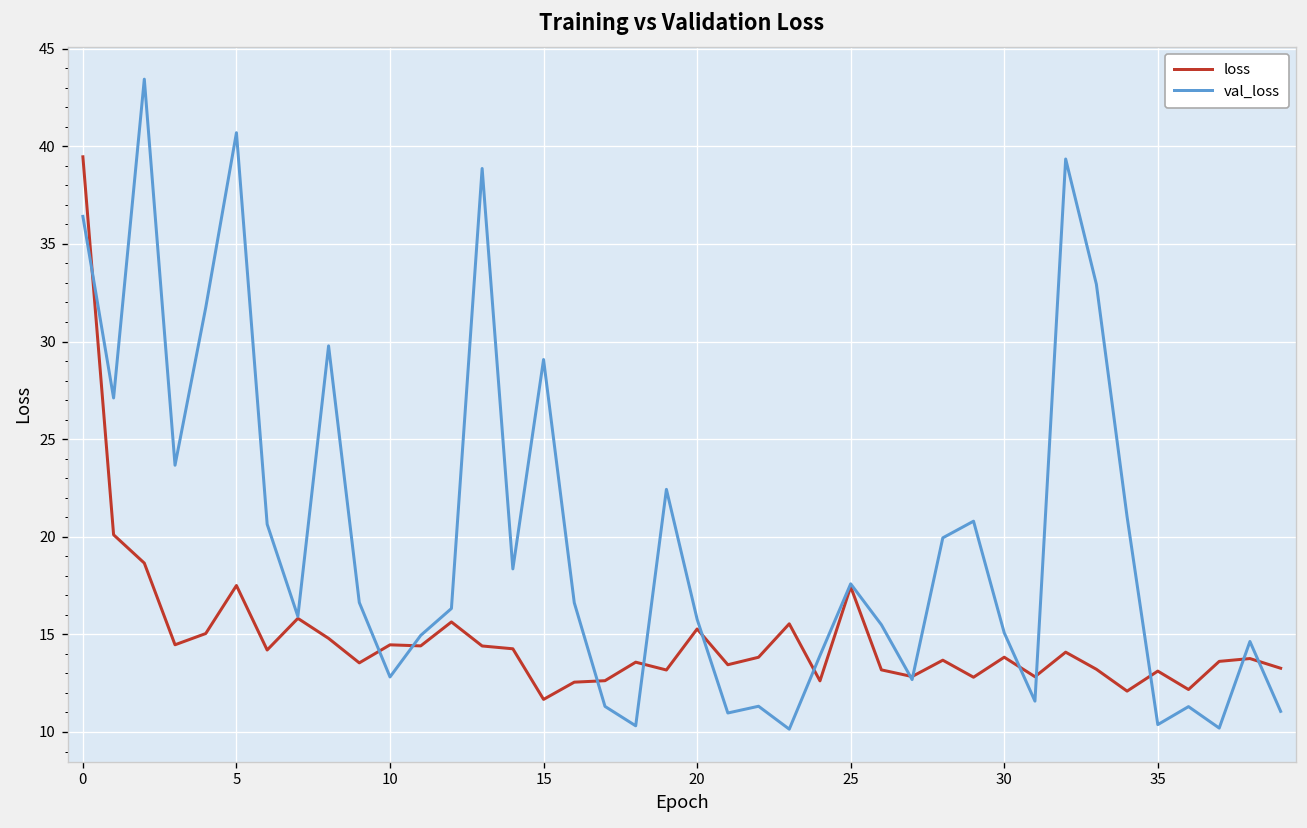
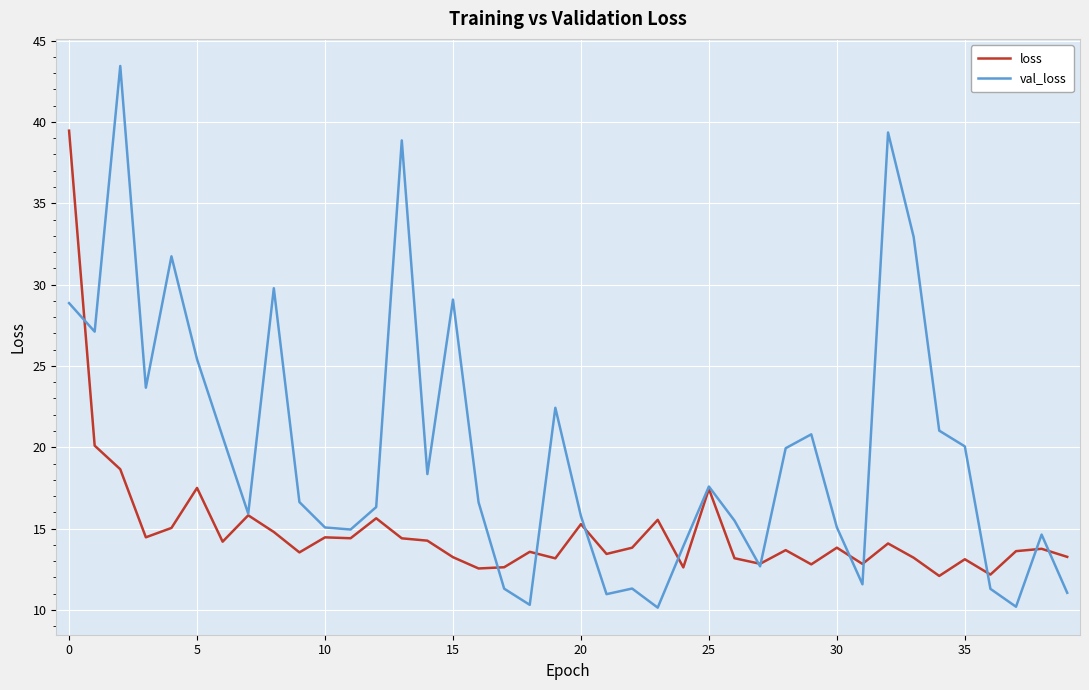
val_loss, 0: 36.4 -> 28.9
val_loss, 5: 40.7 -> 25.4
val_loss, 10: 12.8 -> 15.1
loss, 15: 11.7 -> 13.2
val_loss, 35: 10.4 -> 20.1
